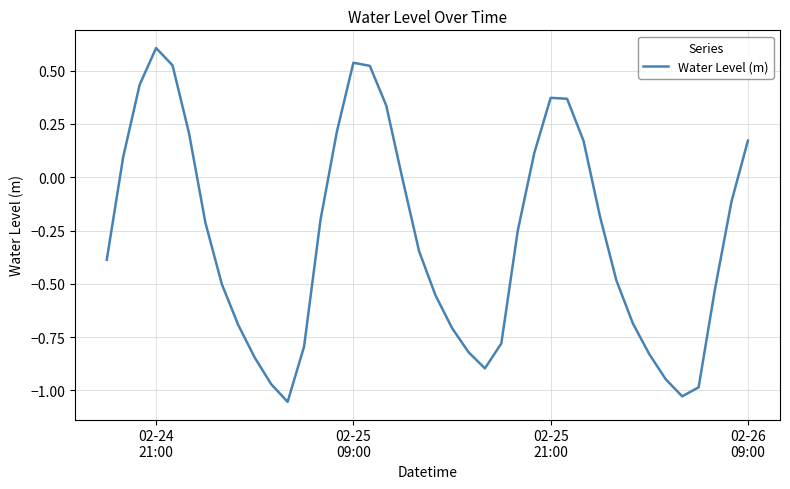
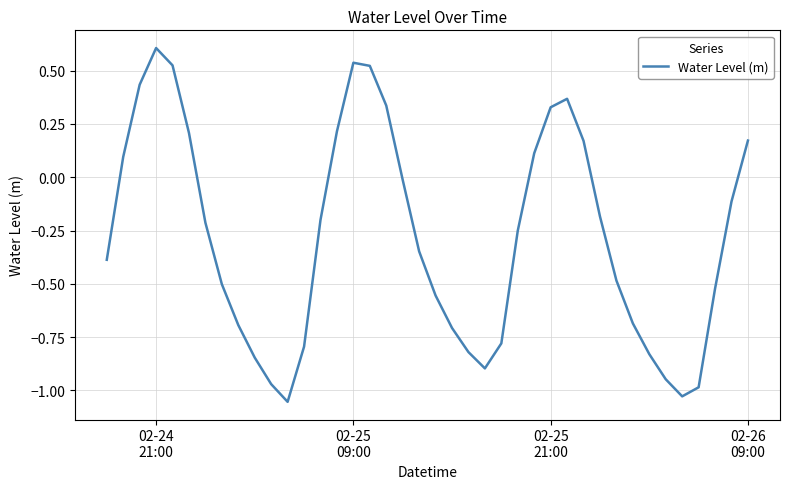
02-25 21:00: 0.37 -> 0.33
